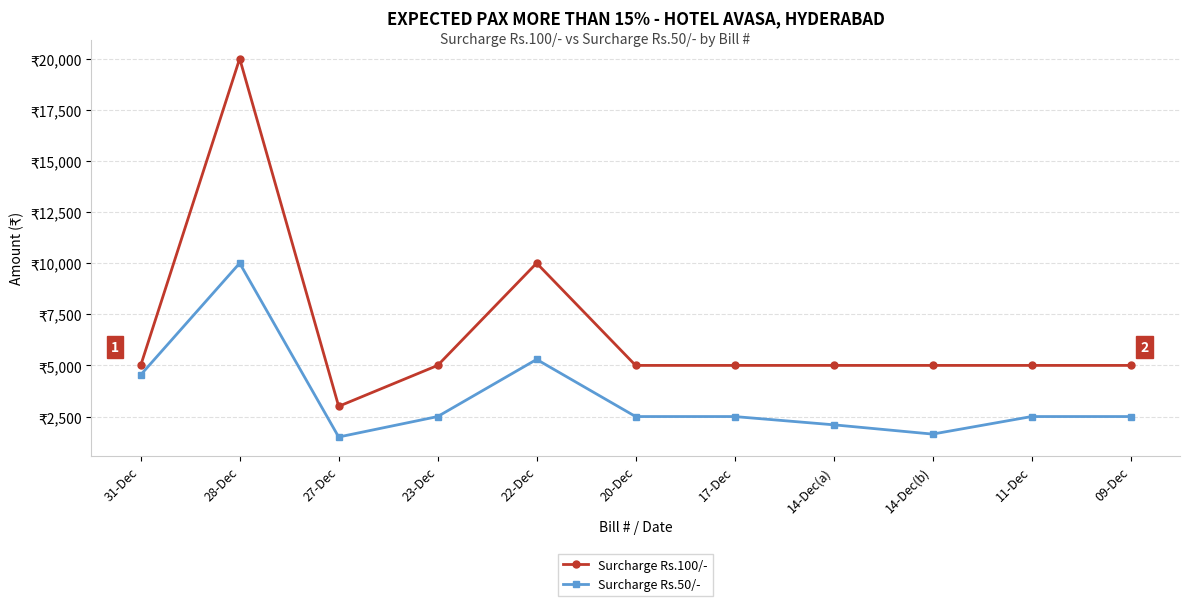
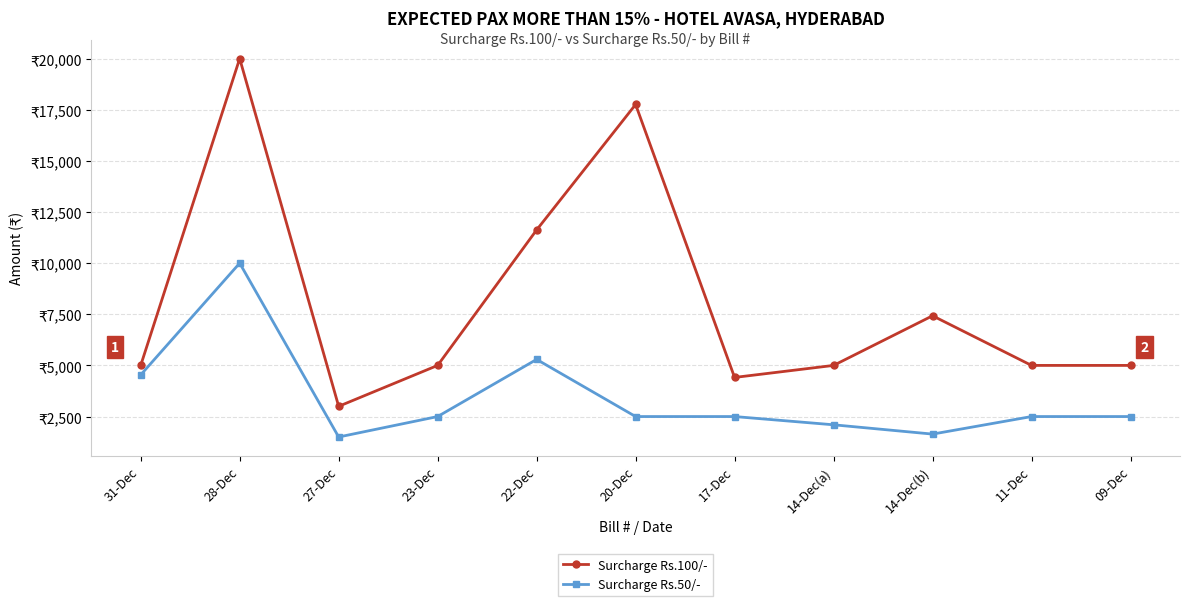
Surcharge Rs.100/-, 22-Dec: ₹10,000 -> ₹11,600
Surcharge Rs.100/-, 20-Dec: ₹5,000 -> ₹17,800
Surcharge Rs.100/-, 17-Dec: ₹5,000 -> ₹4,400
Surcharge Rs.100/-, 14-Dec(b): ₹5,000 -> ₹7,400
